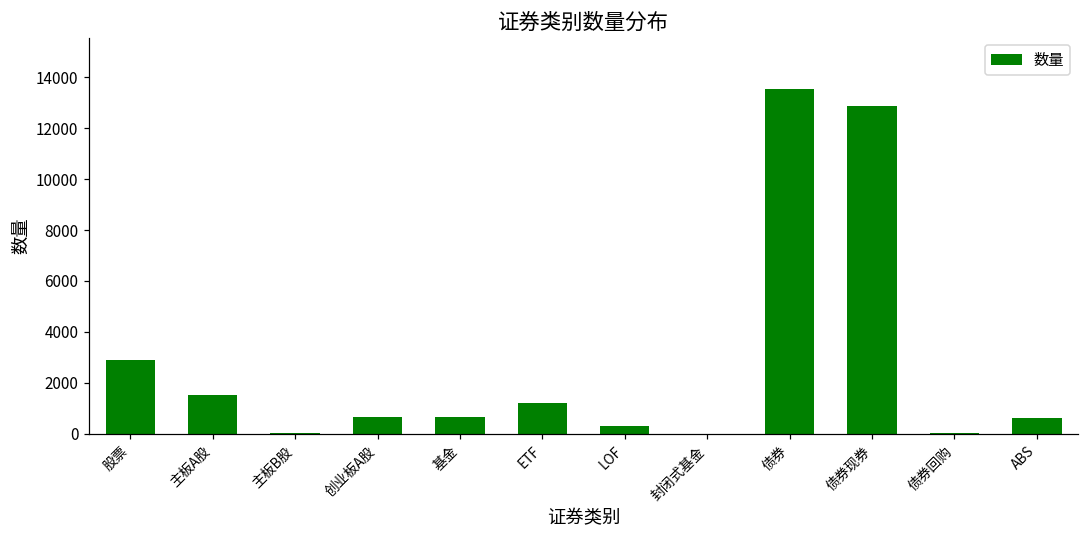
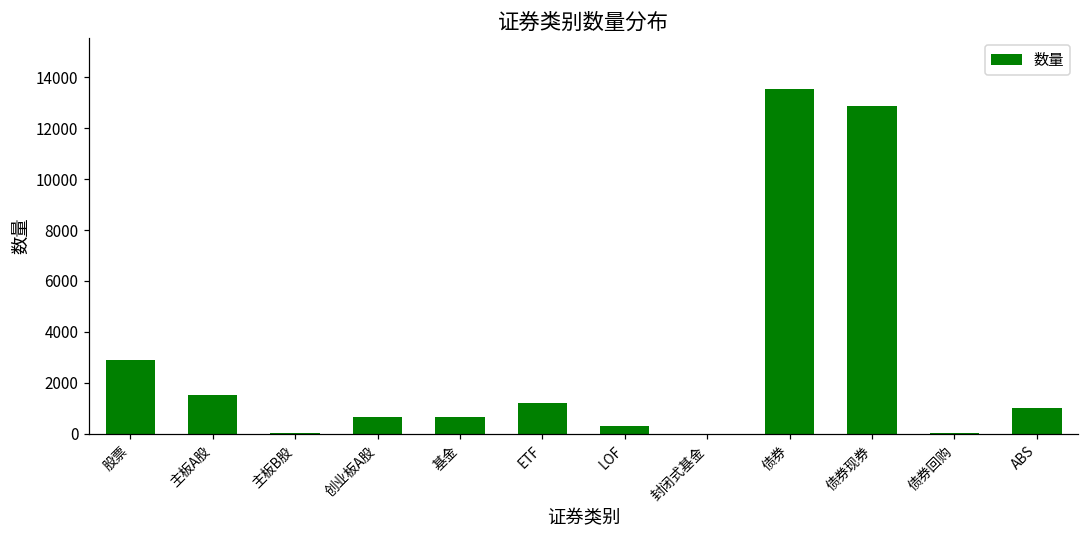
ABS: 600 -> 1000
